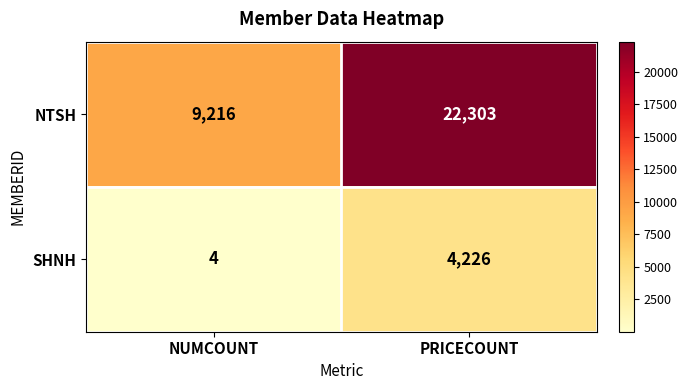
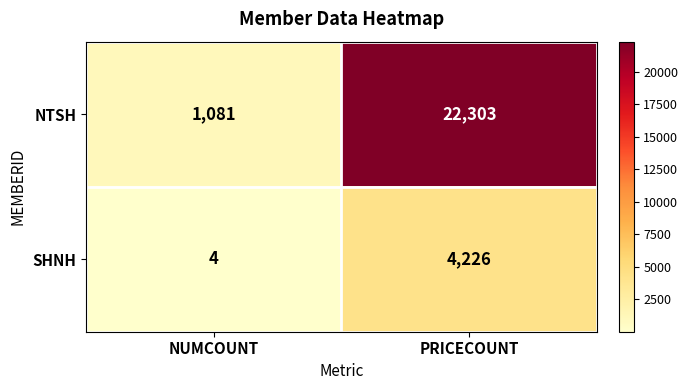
NTSH, NUMCOUNT: 9,216 -> 1,081
